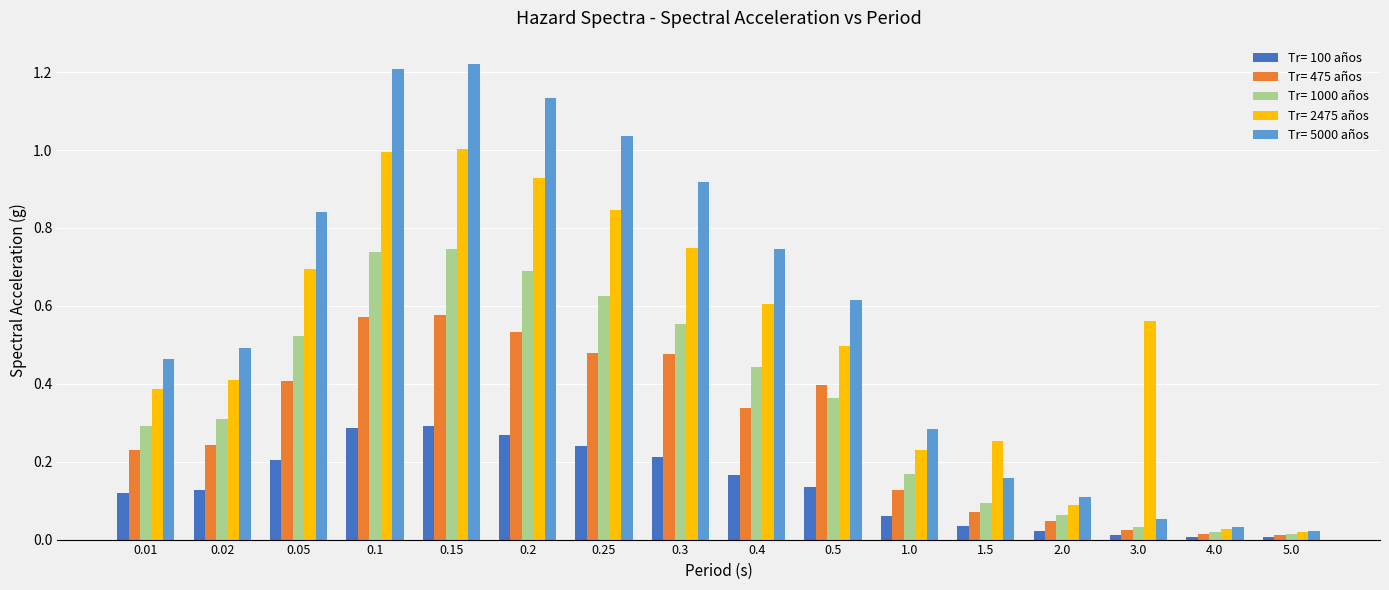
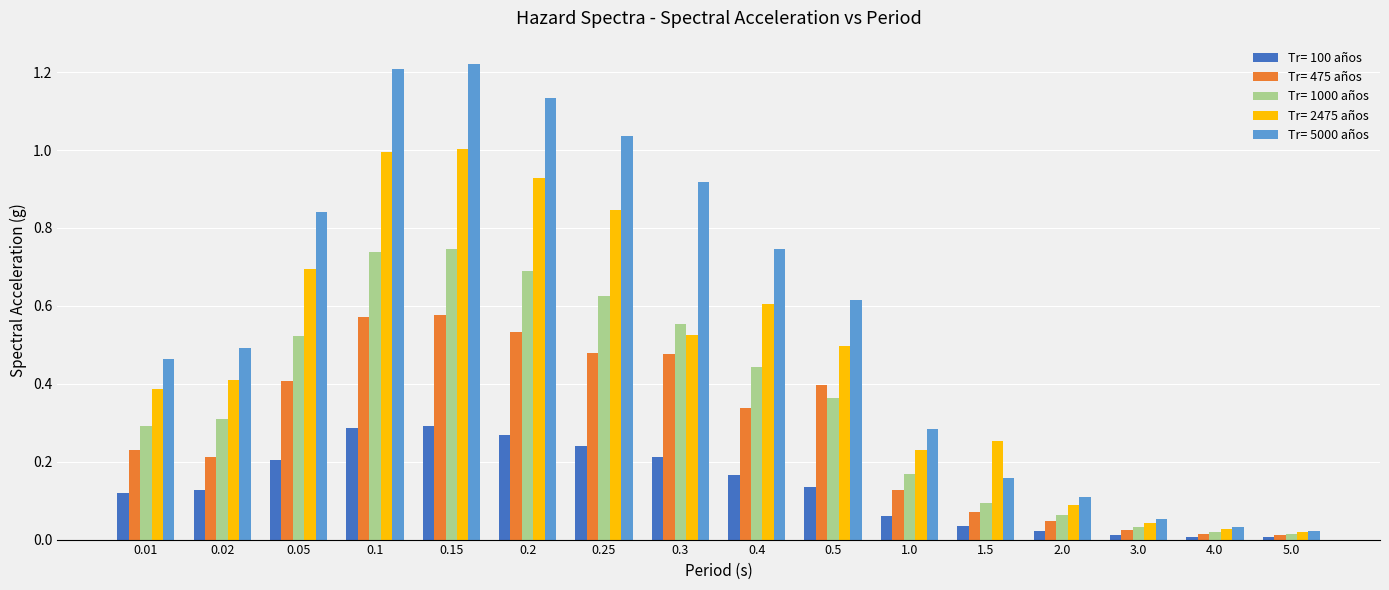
Tr= 475 años, 0.02: 0.24 -> 0.21
Tr= 2475 años, 0.3: 0.75 -> 0.53
Tr= 2475 años, 3.0: 0.56 -> 0.04
